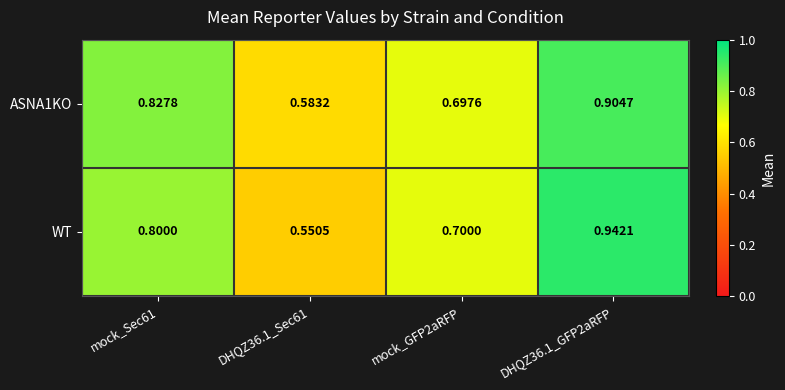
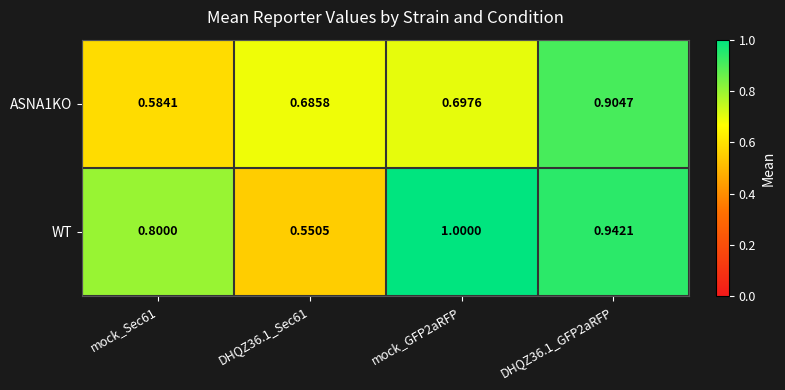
ASNA1KO, mock_Sec61: 0.8278 -> 0.5841
ASNA1KO, DHQZ36.1_Sec61: 0.5832 -> 0.6858
WT, mock_GFP2aRFP: 0.7000 -> 1.0000
